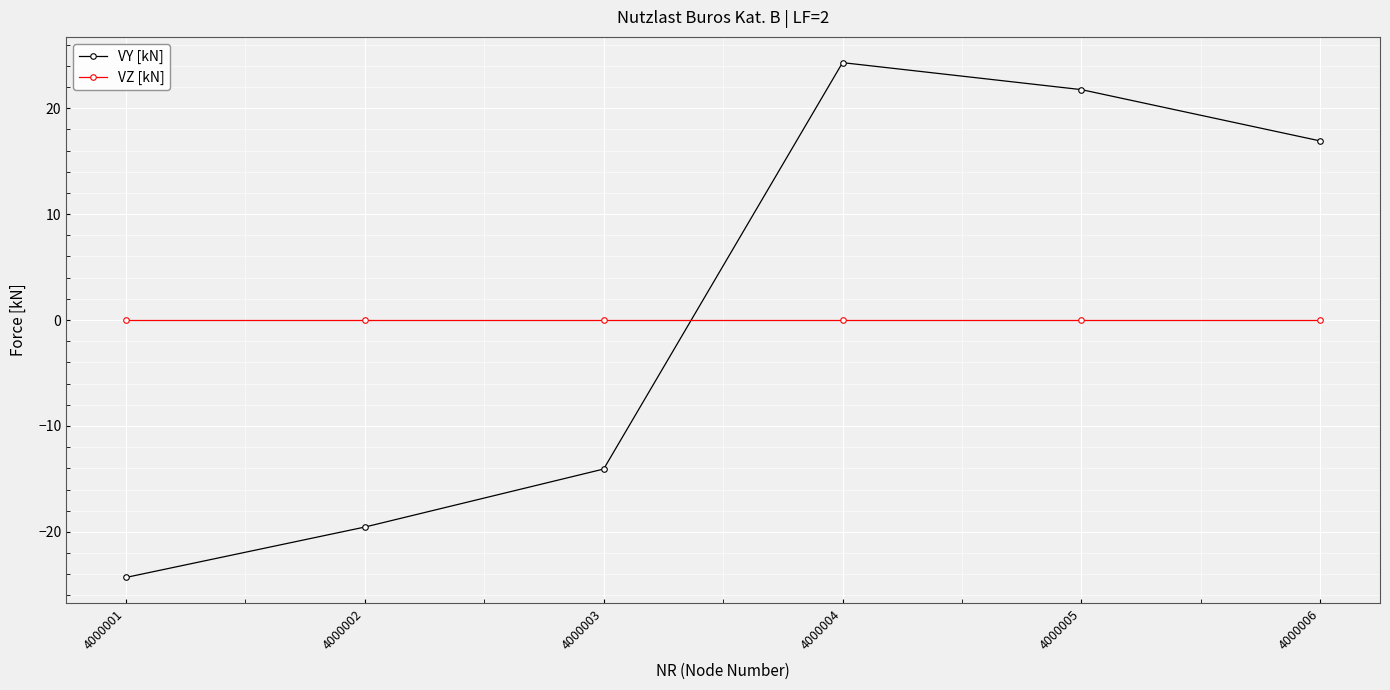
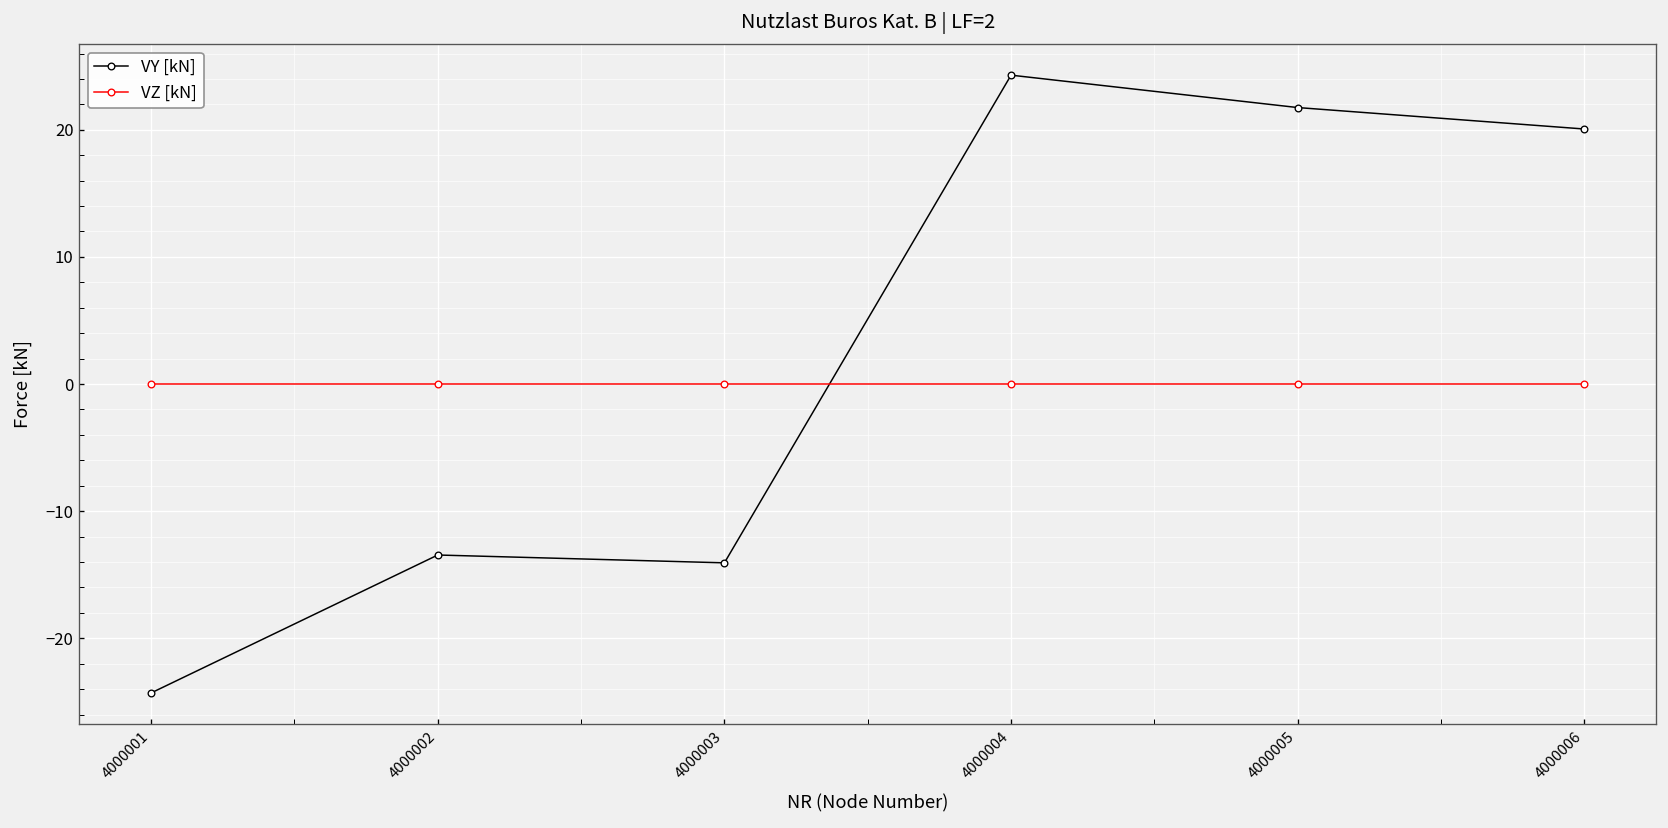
VY [kN], 4000002: -19.5 -> -13.4
VY [kN], 4000006: 16.9 -> 20.1
